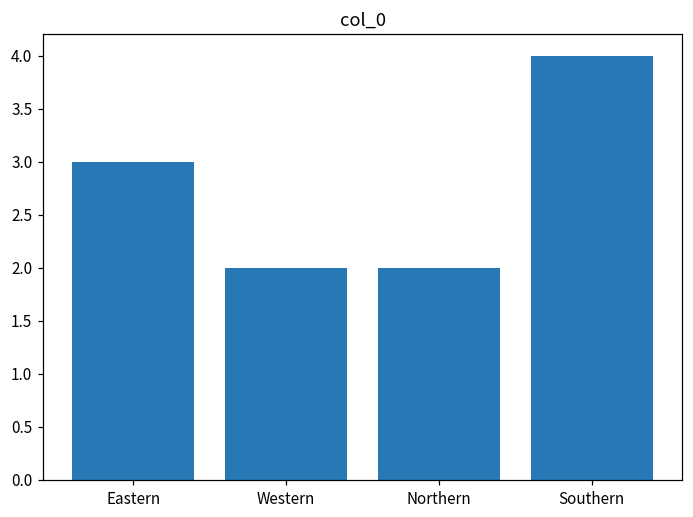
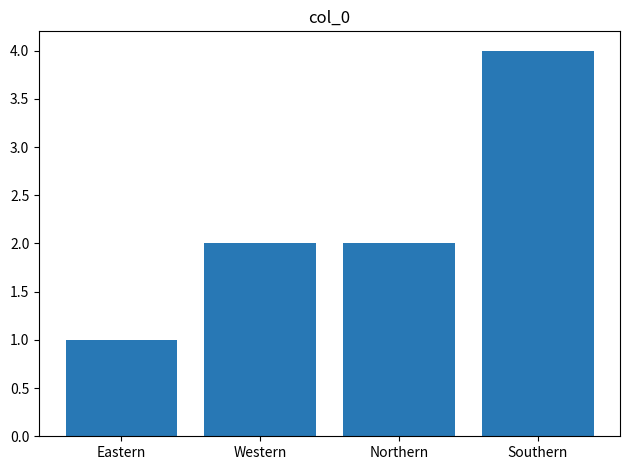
Eastern: 3 -> 1
